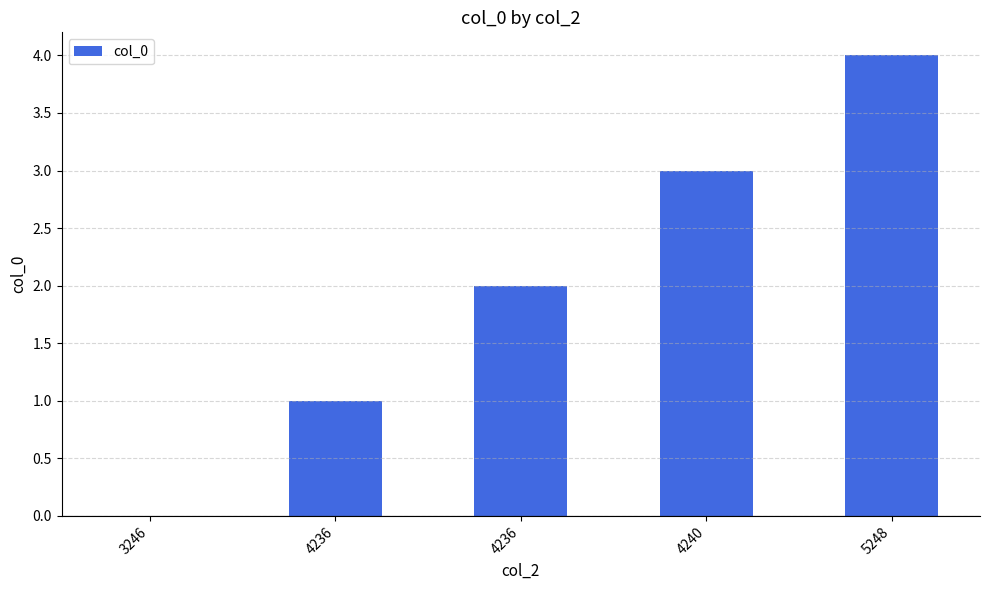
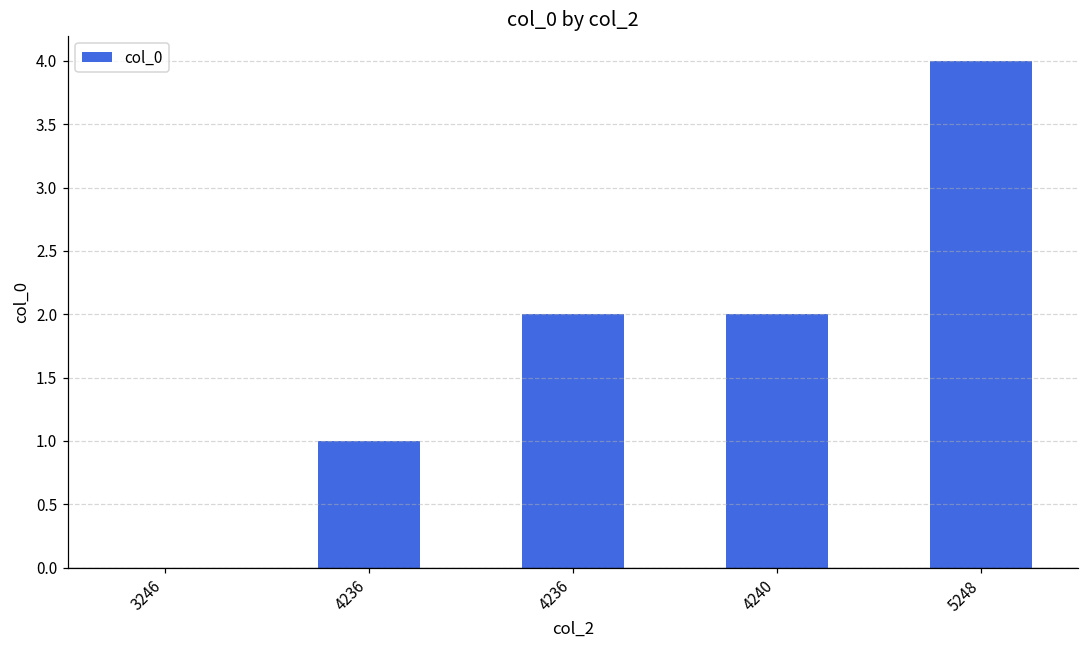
4240: 3 -> 2
